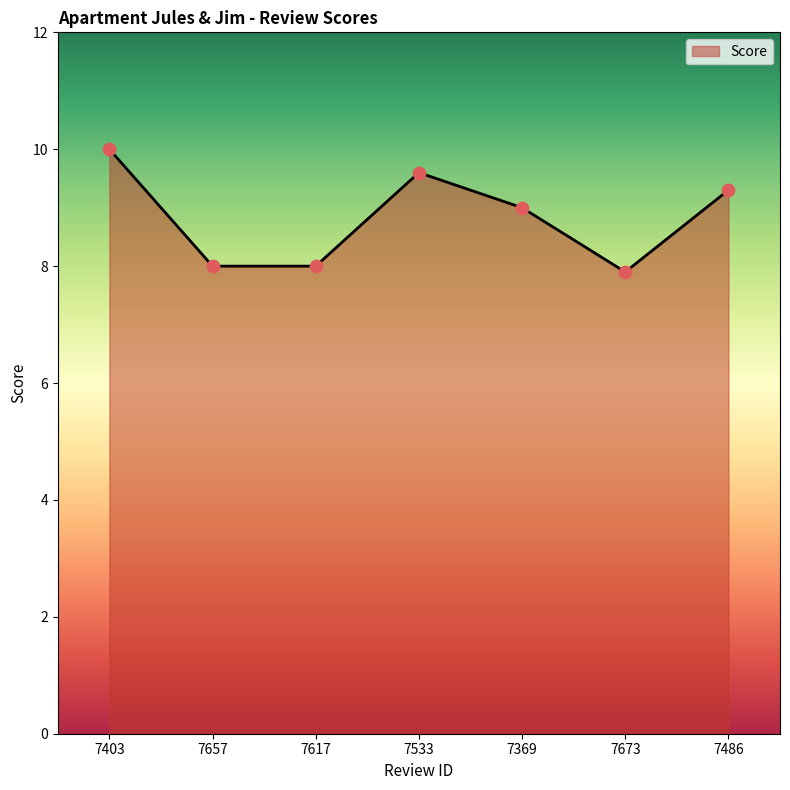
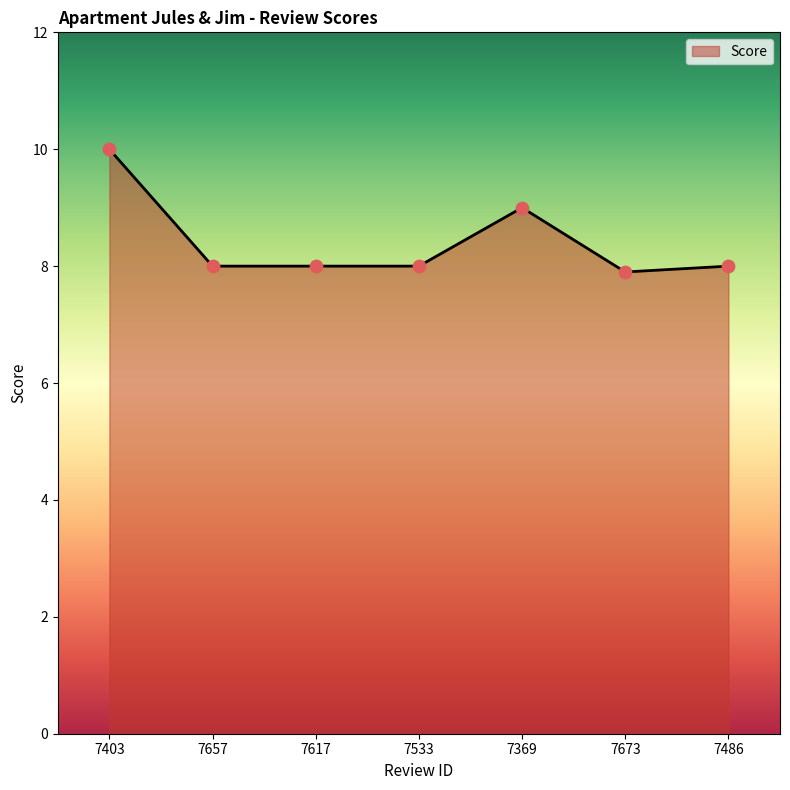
7533: 9.6 -> 8.0
7486: 9.3 -> 8.0
